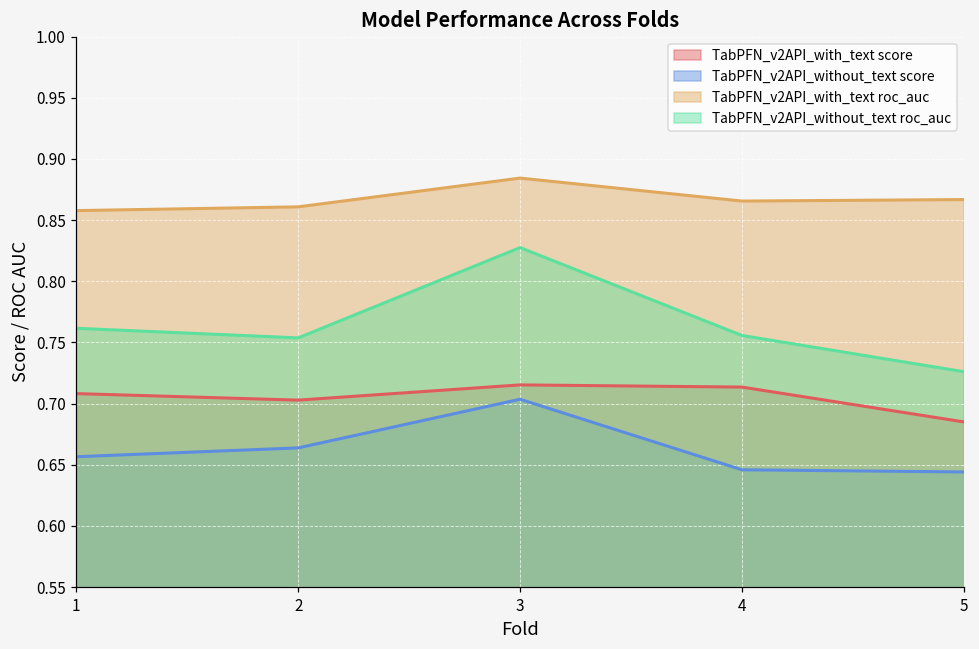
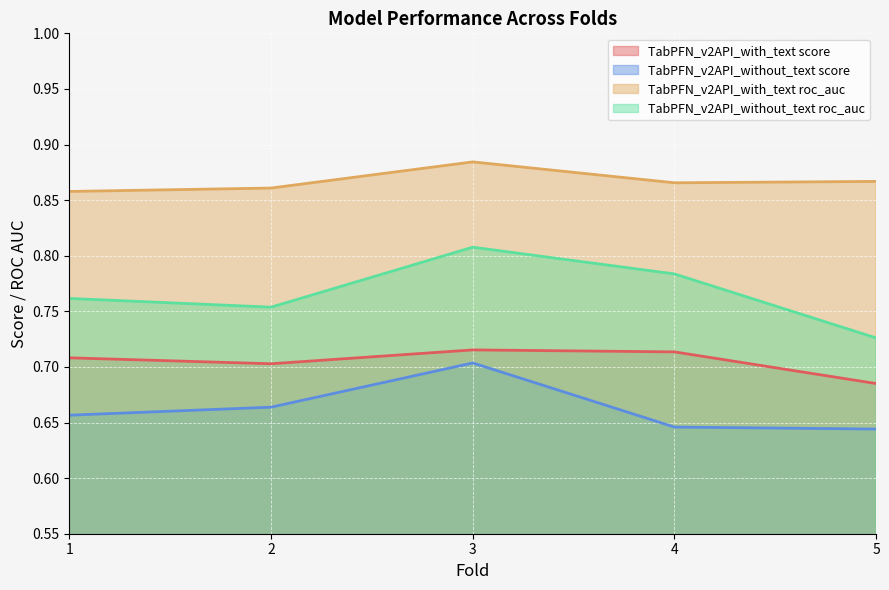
TabPFN_v2API_without_text roc_auc, 3: 0.828 -> 0.808
TabPFN_v2API_without_text roc_auc, 4: 0.756 -> 0.784
